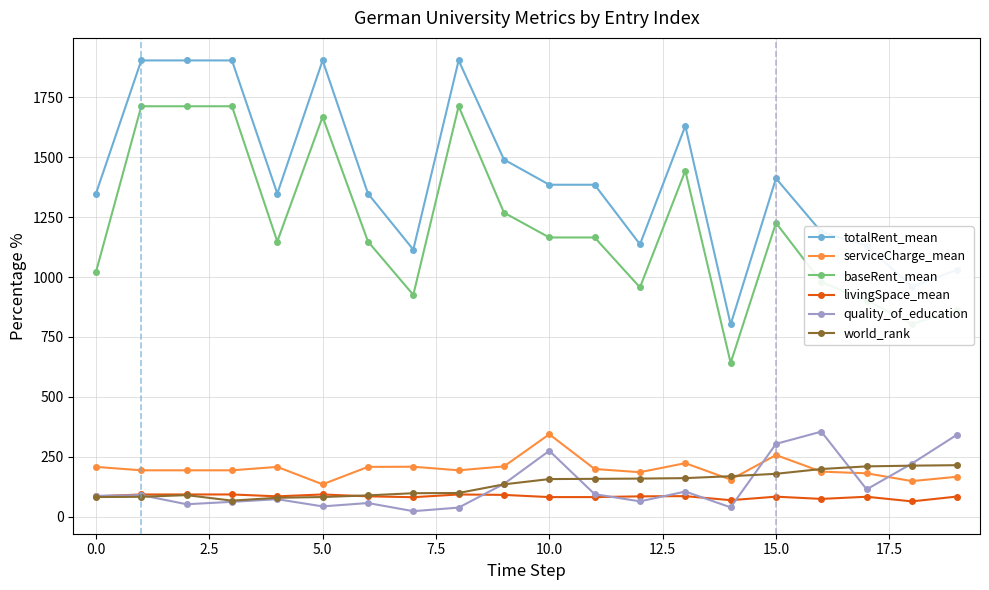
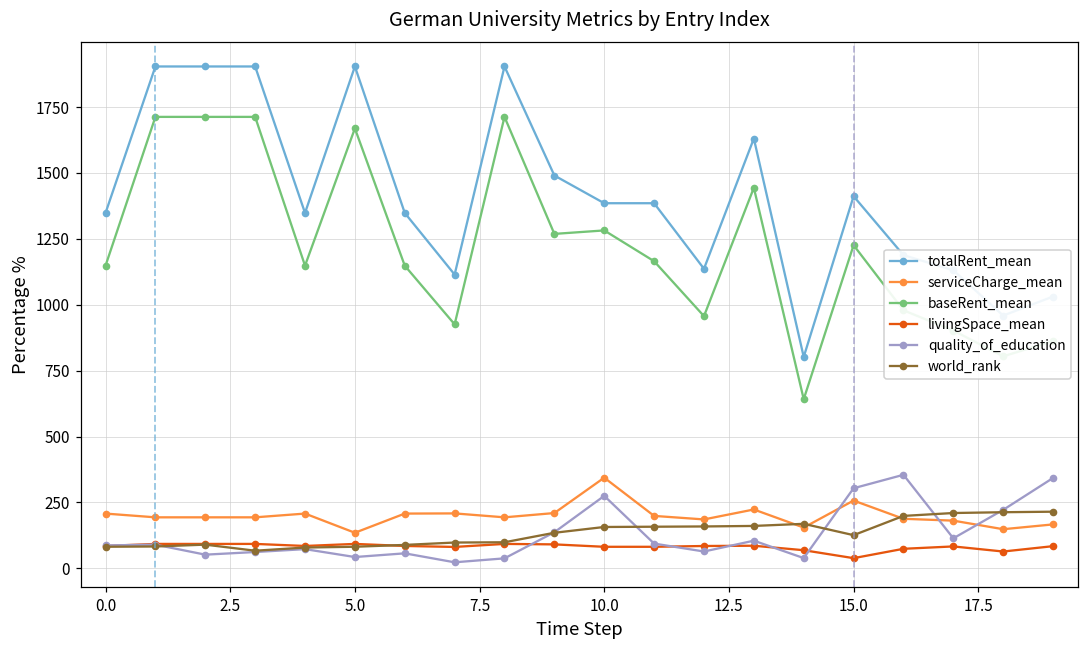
baseRent_mean, 0.0: 1020 -> 1150
baseRent_mean, 10.0: 1170 -> 1280
livingSpace_mean, 15.0: 80 -> 40
world_rank, 15.0: 180 -> 130
